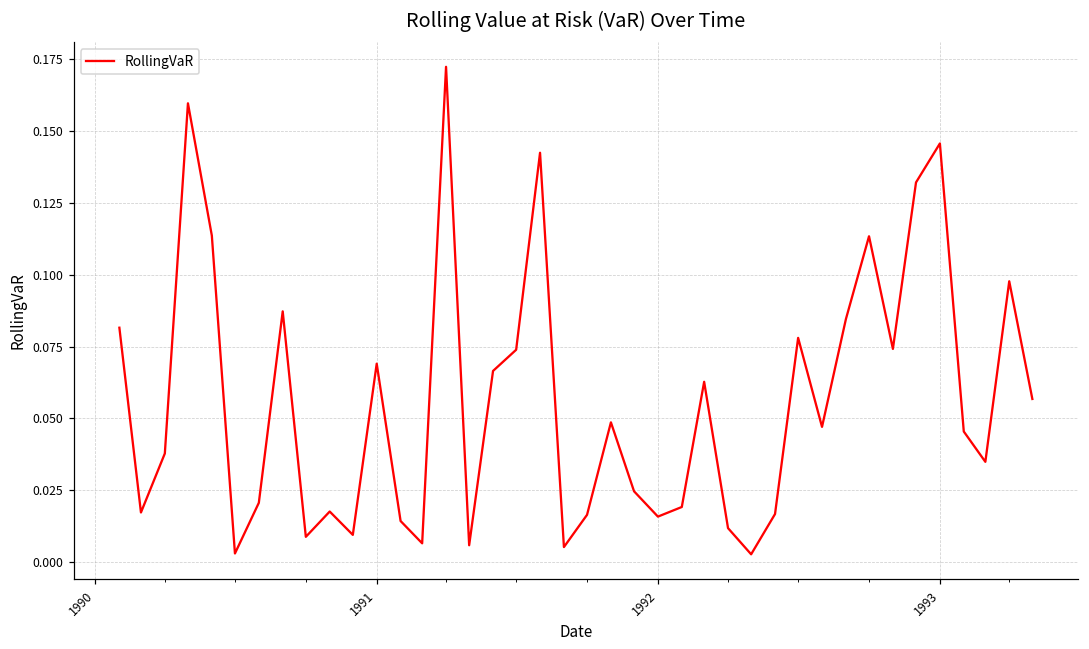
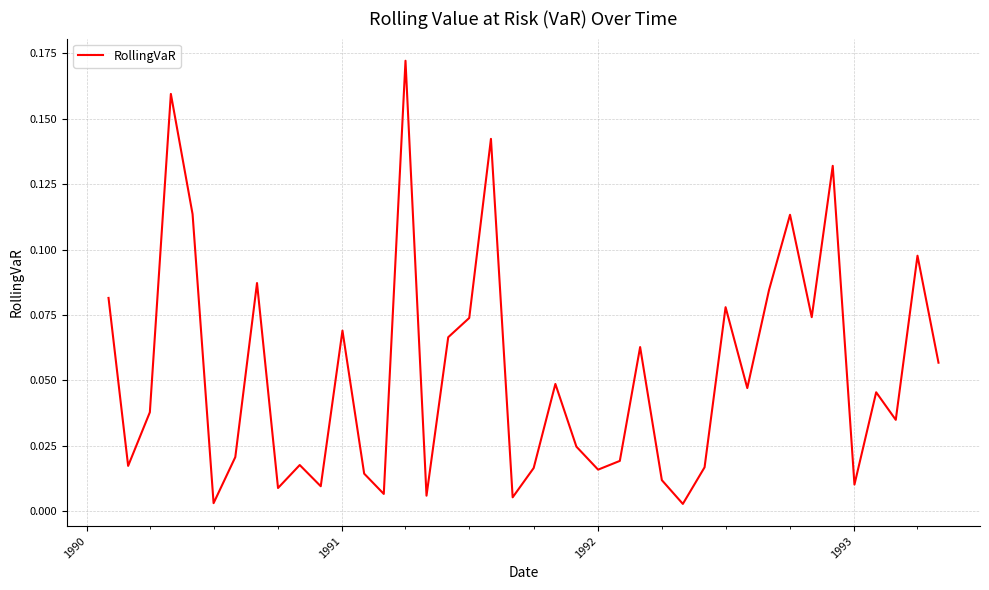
1993: 0.146 -> 0.010
